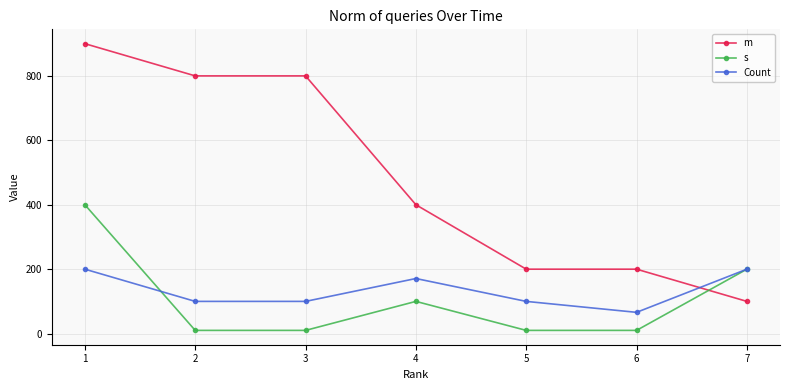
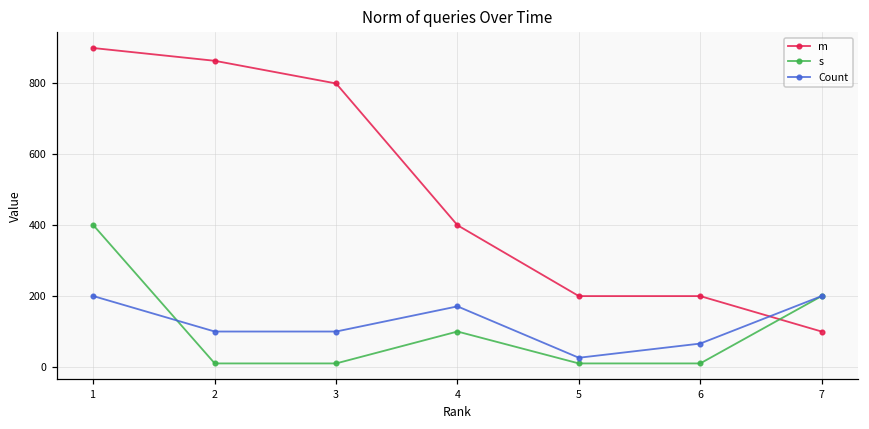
m, 2: 800 -> 860
Count, 5: 100 -> 30
